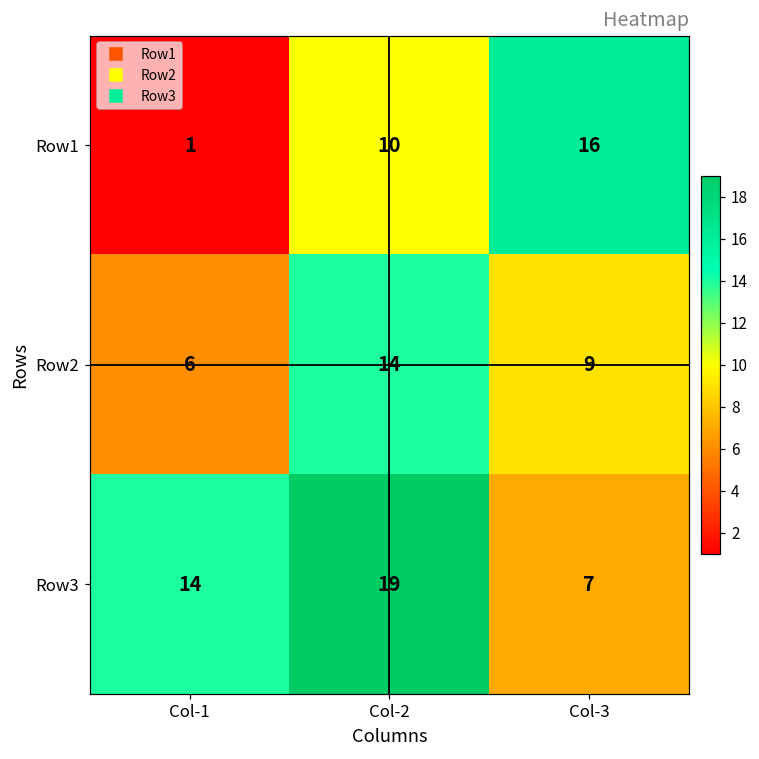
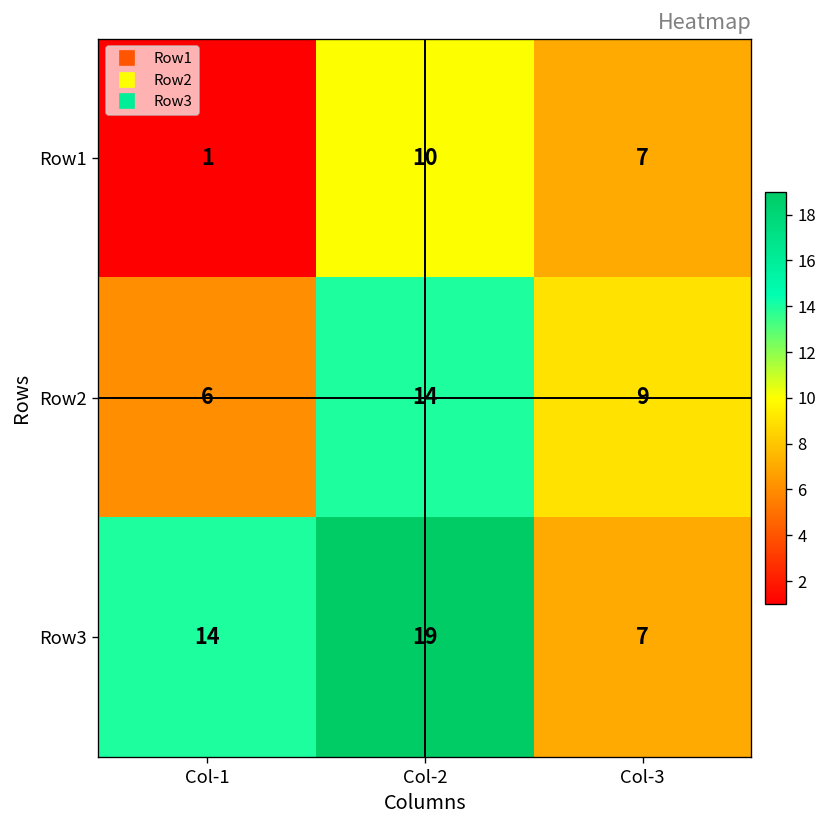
Row1, Col-3: 16 -> 7
